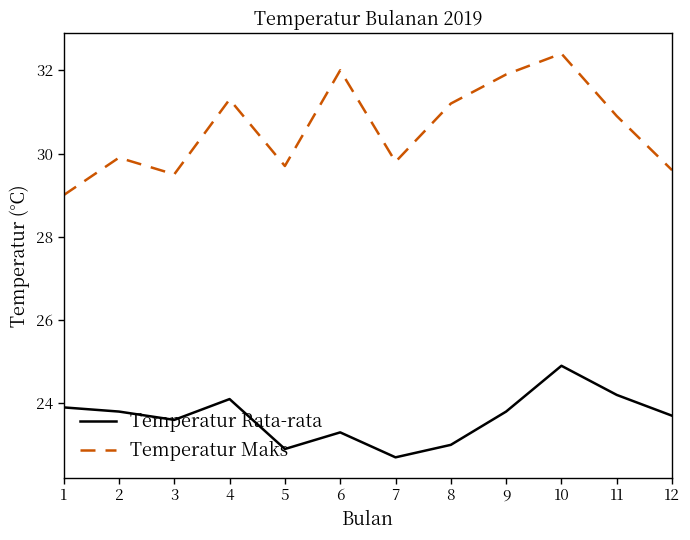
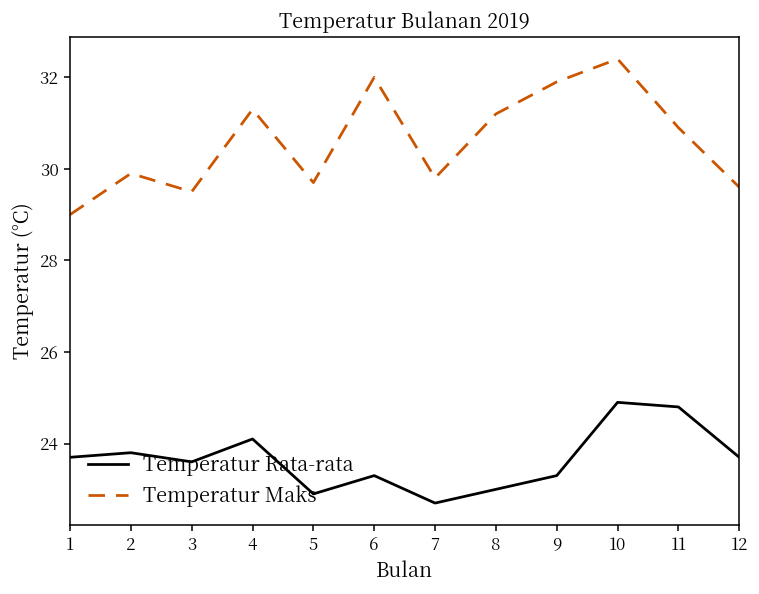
Temperatur Rata-rata, 1: 23.9 -> 23.7
Temperatur Rata-rata, 9: 23.8 -> 23.3
Temperatur Rata-rata, 11: 24.2 -> 24.8
